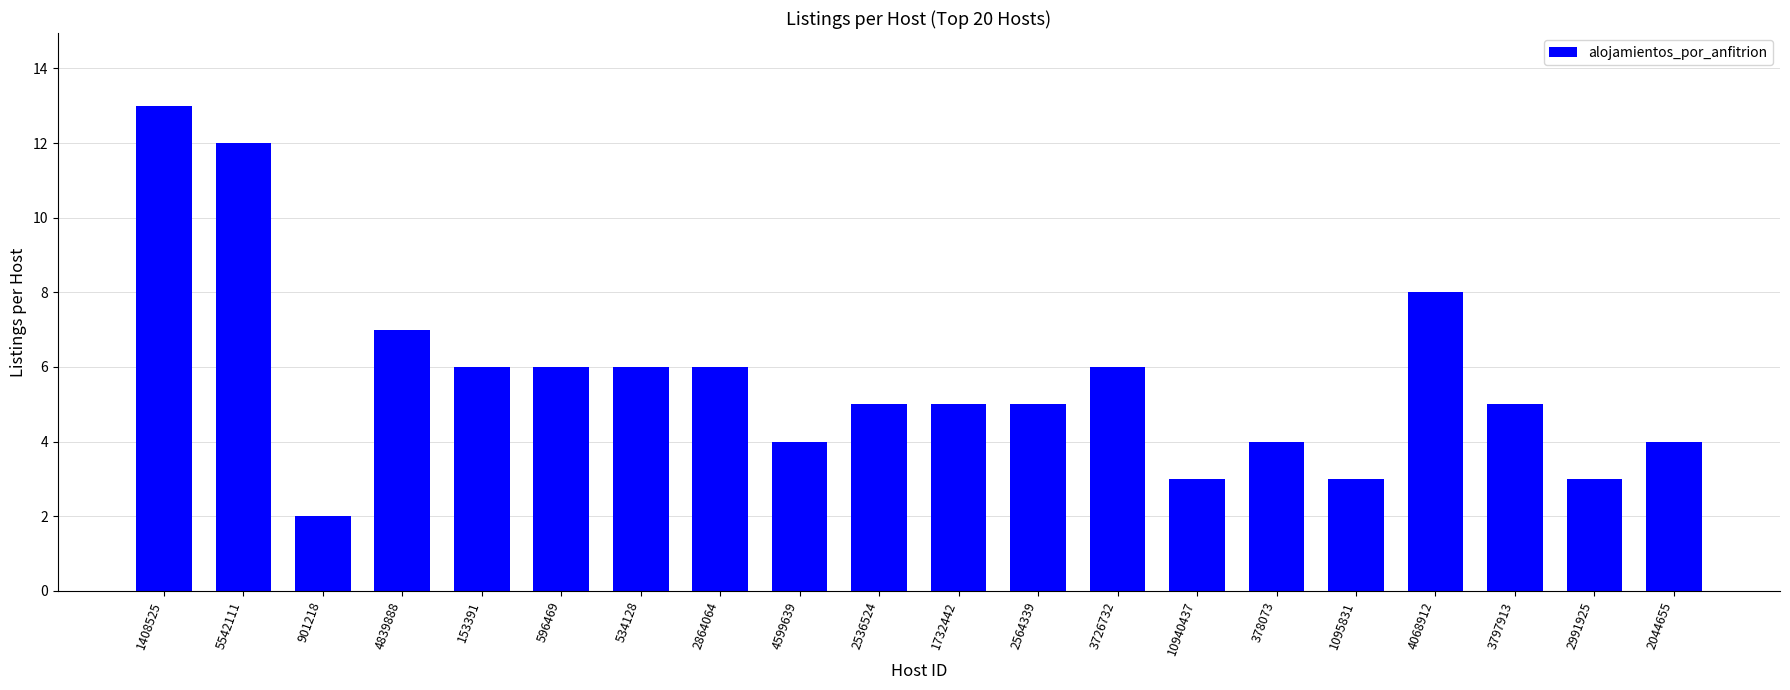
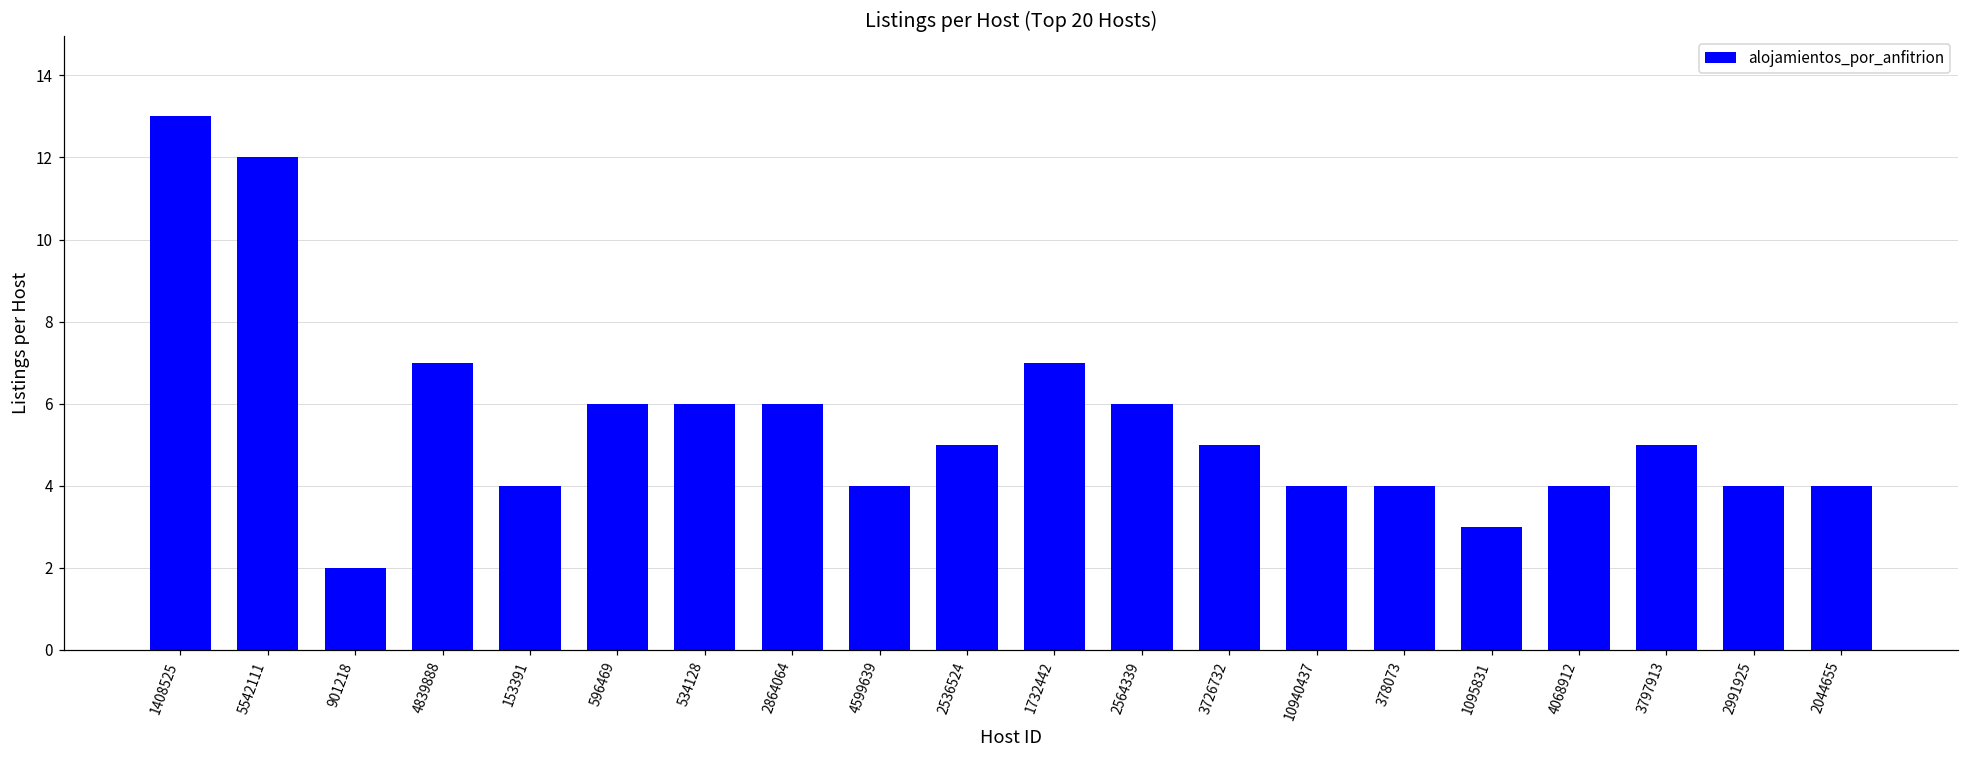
153391: 6 -> 4
1732442: 5 -> 7
2564339: 5 -> 6
3726732: 6 -> 5
10940437: 3 -> 4
4068912: 8 -> 4
2991925: 3 -> 4
